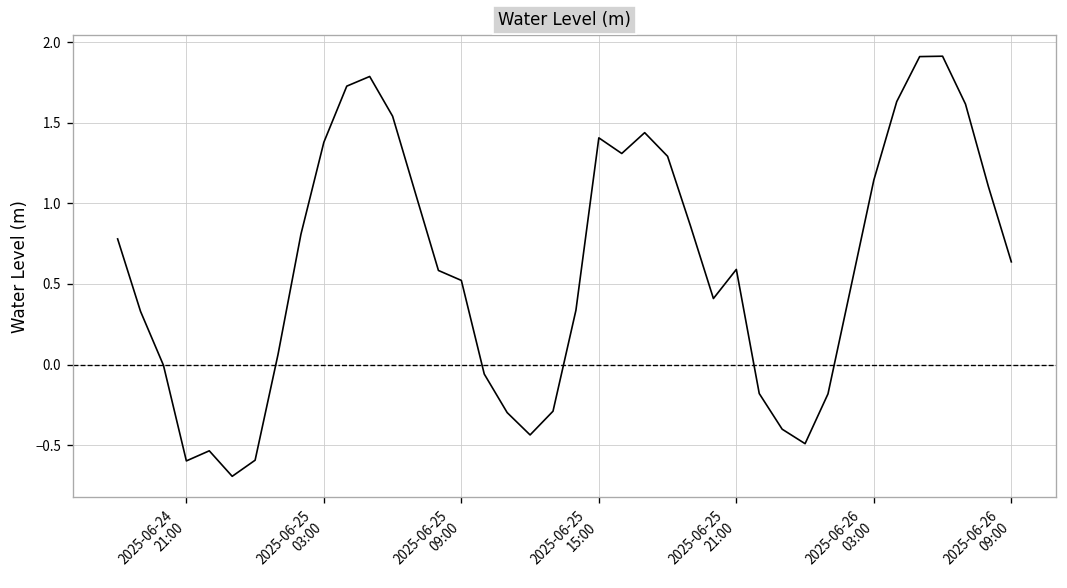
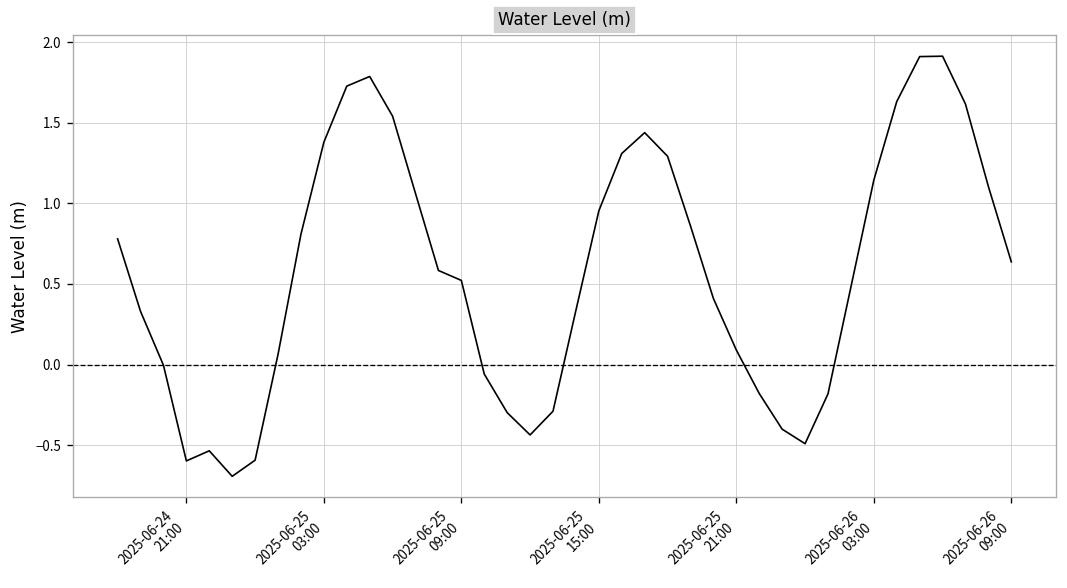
2025-06-25 15:00: 1.41 -> 0.95
2025-06-25 21:00: 0.59 -> 0.09
